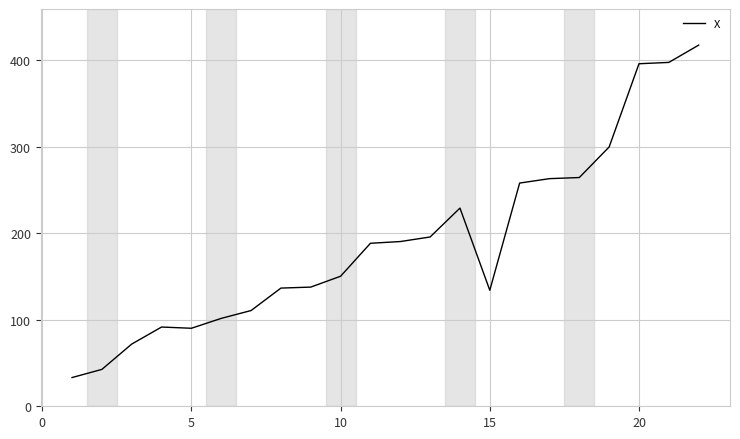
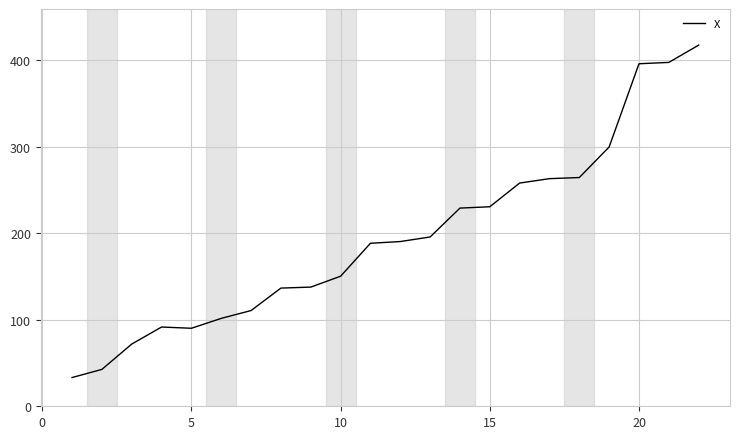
15: 130 -> 230
